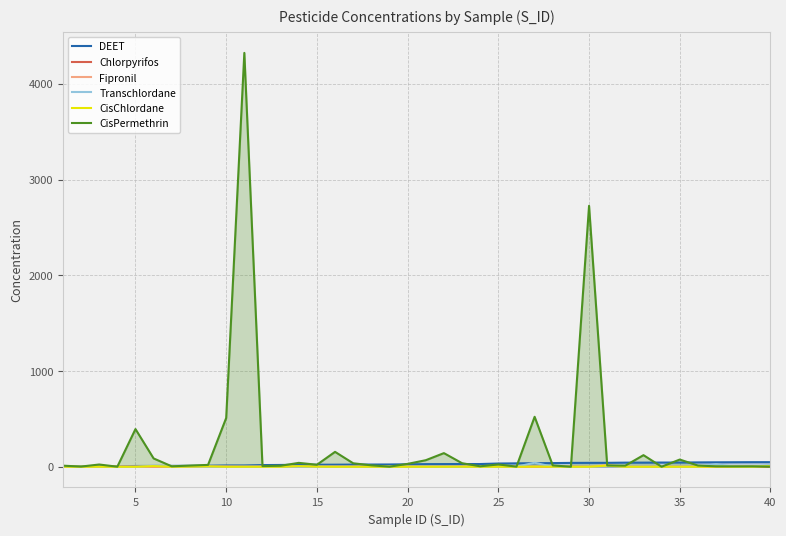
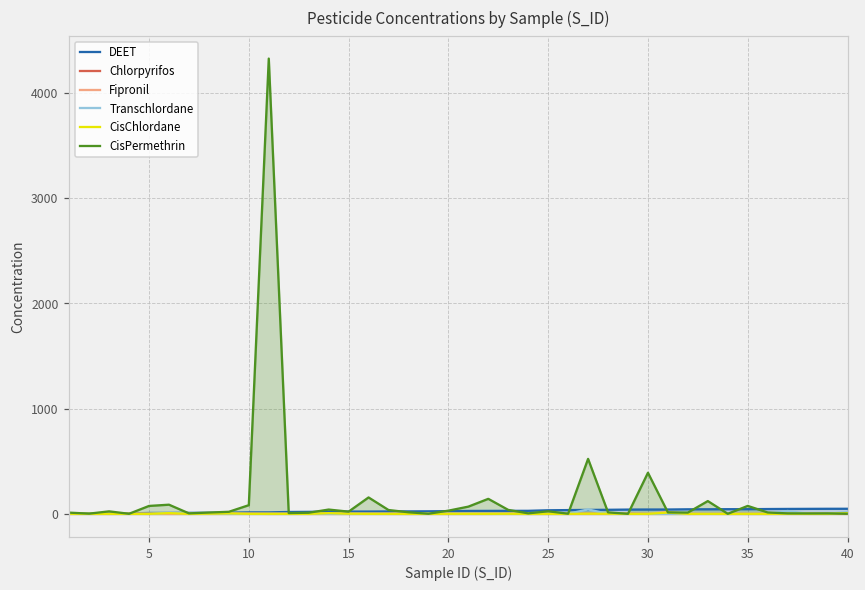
CisPermethrin, 5: 400 -> 100
CisPermethrin, 10: 500 -> 100
CisPermethrin, 30: 2700 -> 400
